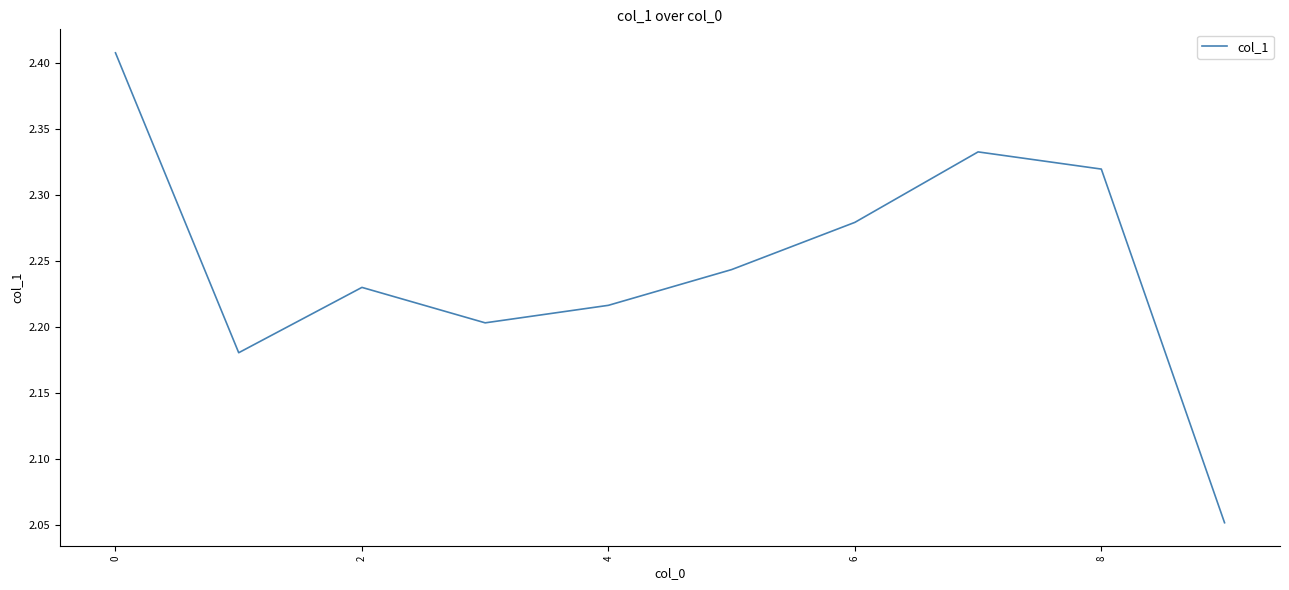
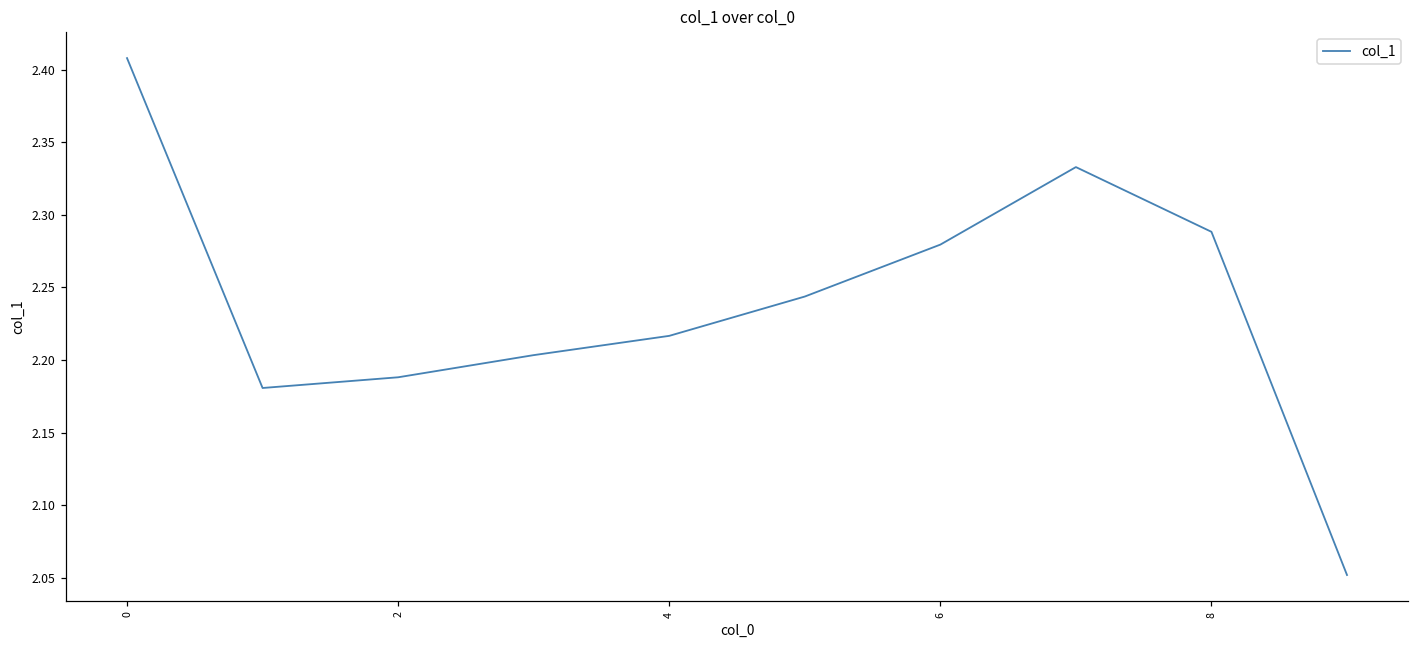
2: 2.230 -> 2.188
8: 2.320 -> 2.288
